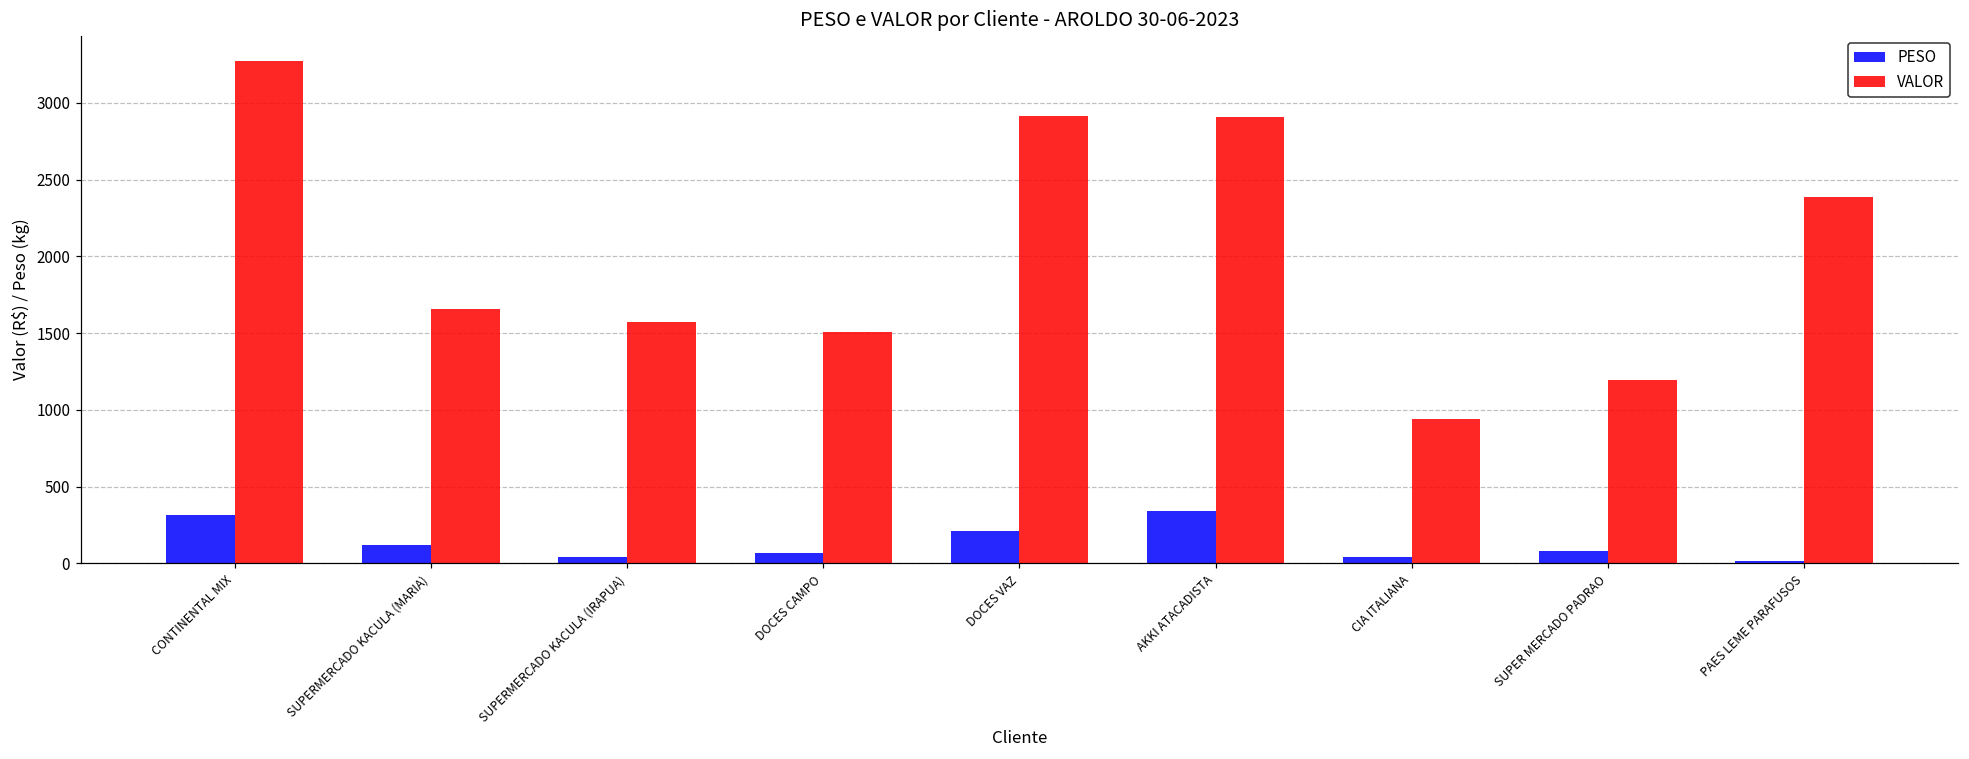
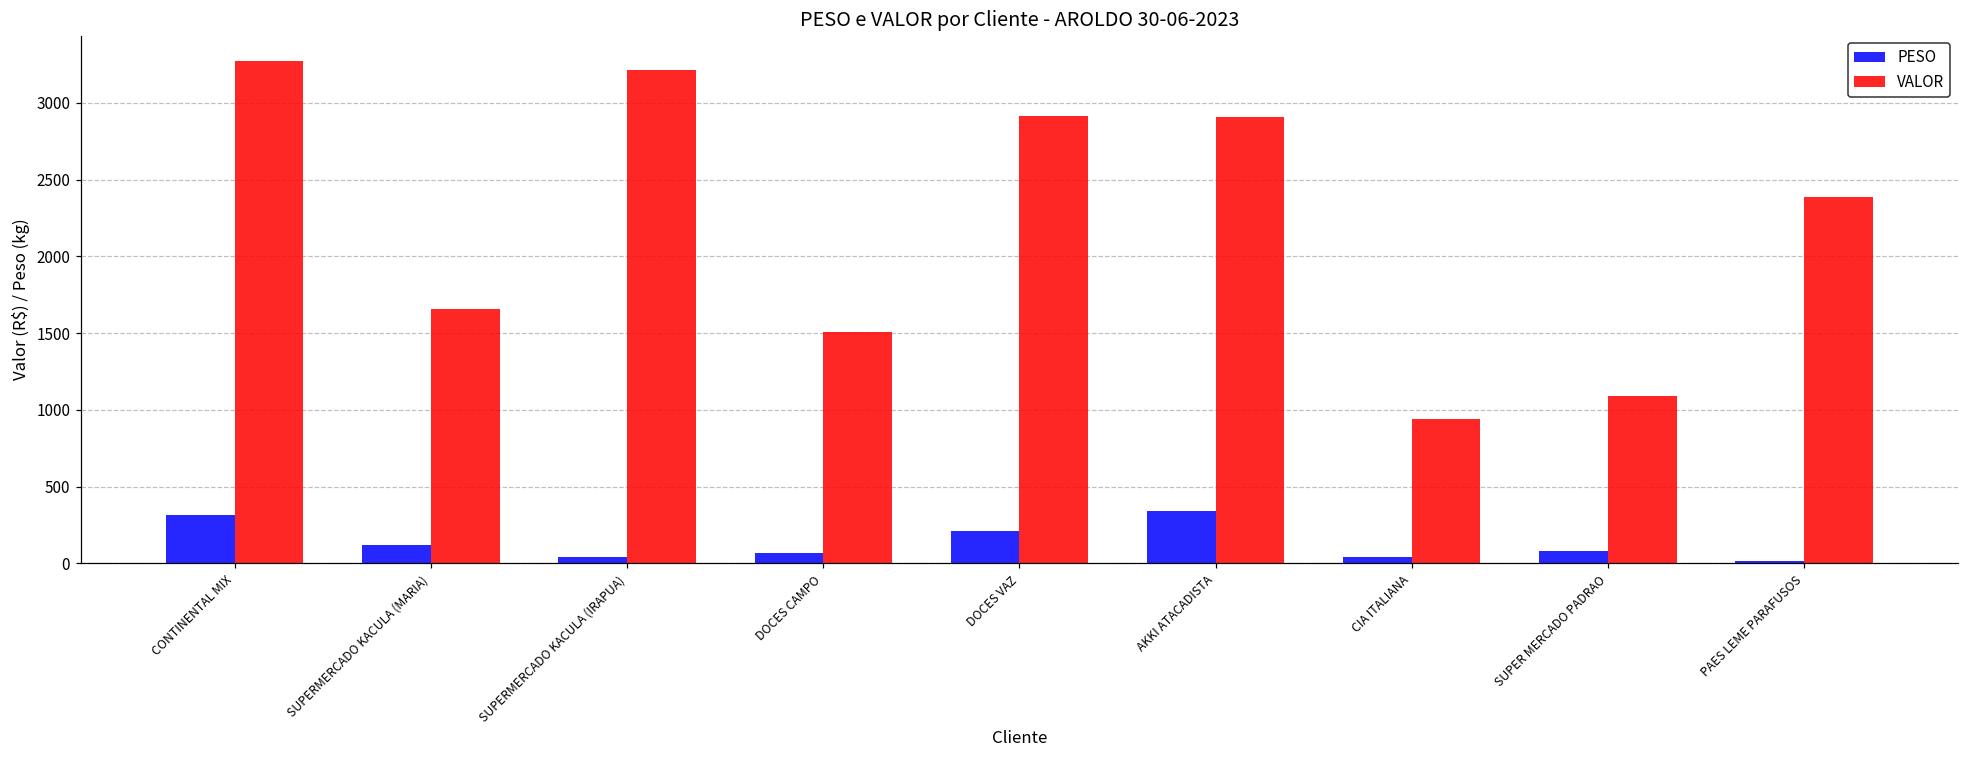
VALOR, SUPERMERCADO KACULA (IRAPUA): 1570 -> 3210
VALOR, SUPER MERCADO PADRAO: 1200 -> 1090
